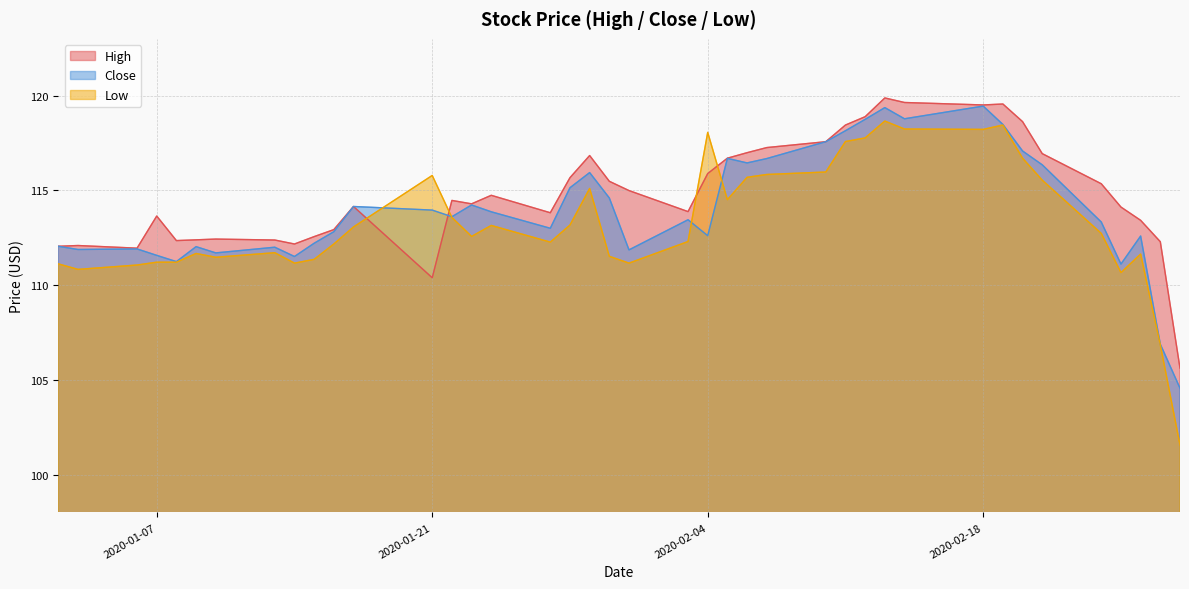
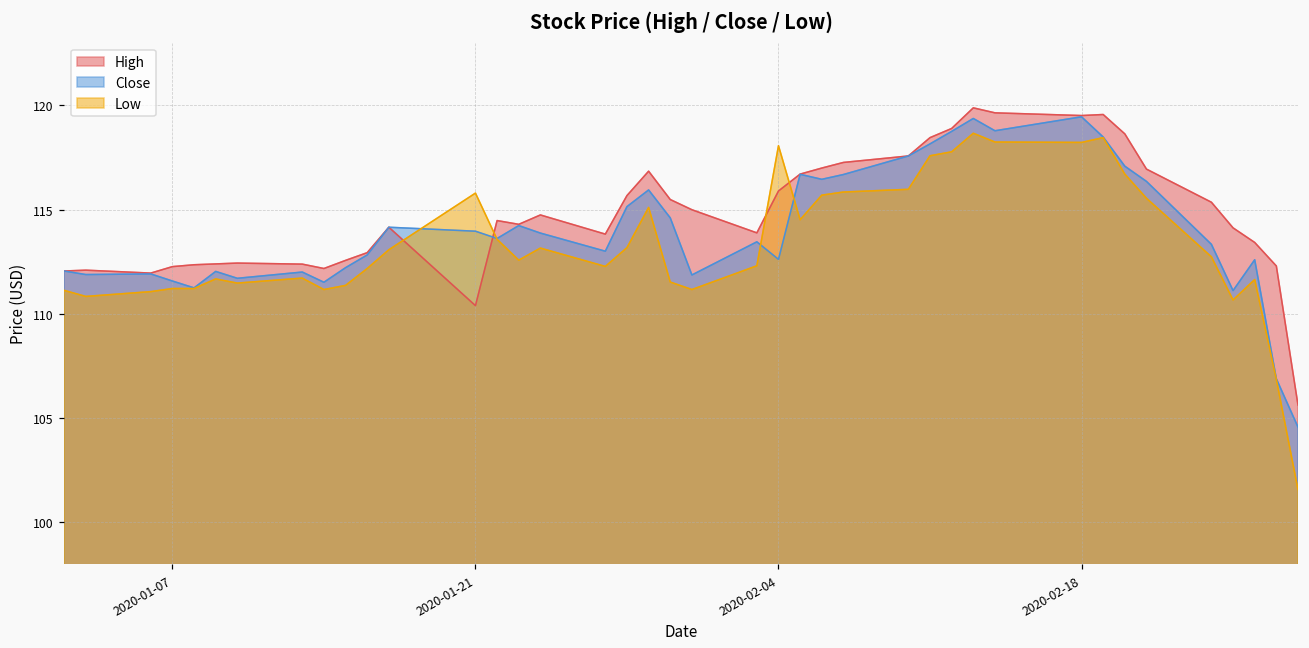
High, 2020-01-07: 113.6 -> 112.3
